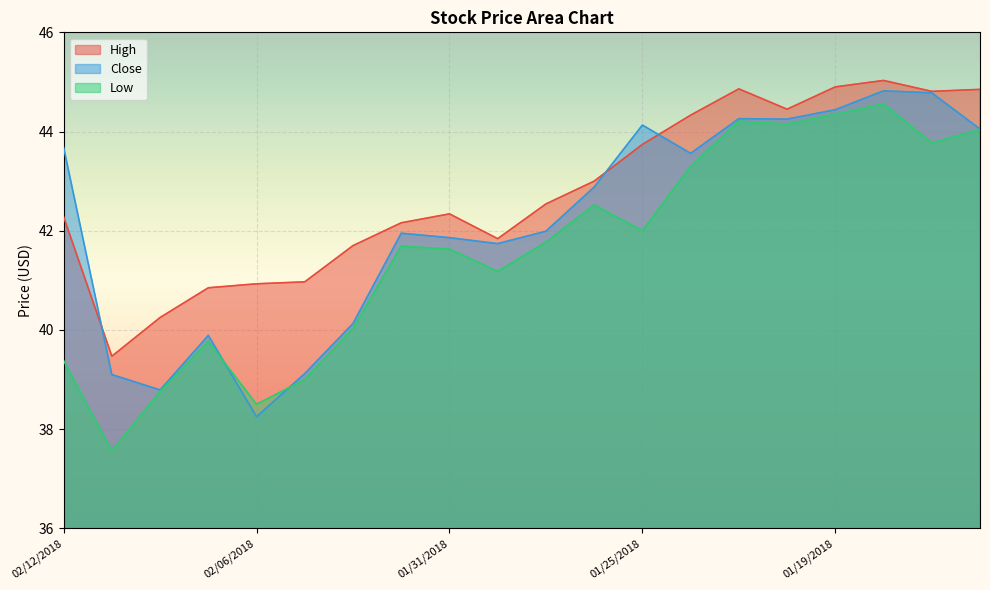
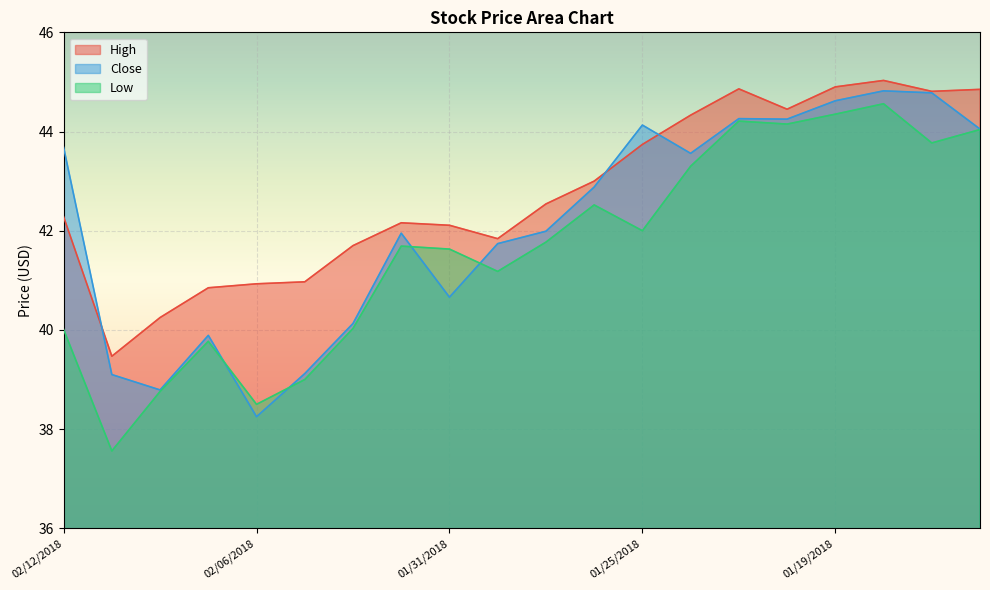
Low, 02/12/2018: 39.4 -> 40.0
High, 01/31/2018: 42.3 -> 42.1
Close, 01/31/2018: 41.9 -> 40.7
Close, 01/19/2018: 44.4 -> 44.6
